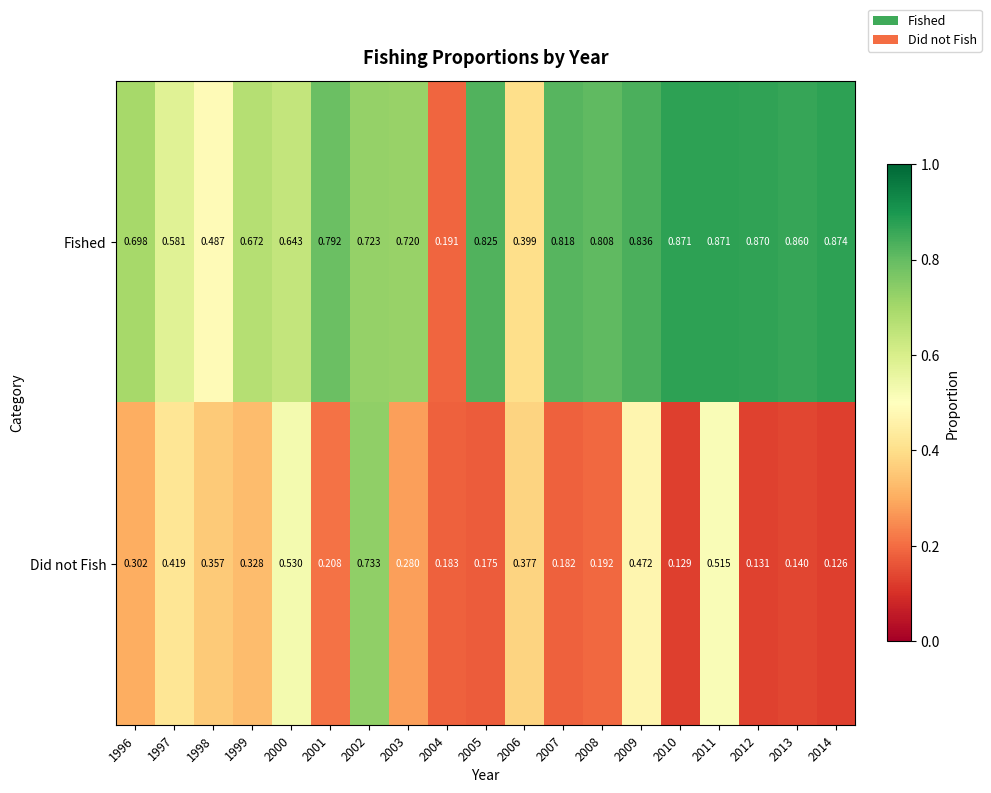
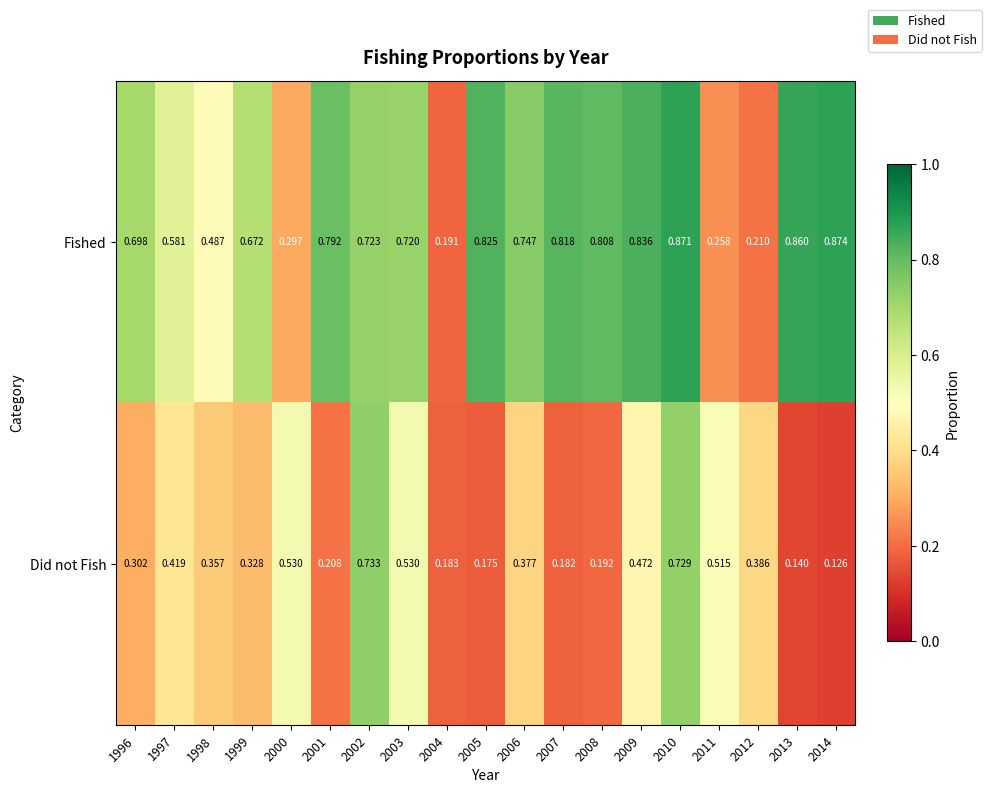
Fished, 2000: 0.643 -> 0.297
Fished, 2006: 0.399 -> 0.747
Fished, 2011: 0.871 -> 0.258
Fished, 2012: 0.870 -> 0.210
Did not Fish, 2003: 0.280 -> 0.530
Did not Fish, 2010: 0.129 -> 0.729
Did not Fish, 2012: 0.131 -> 0.386
